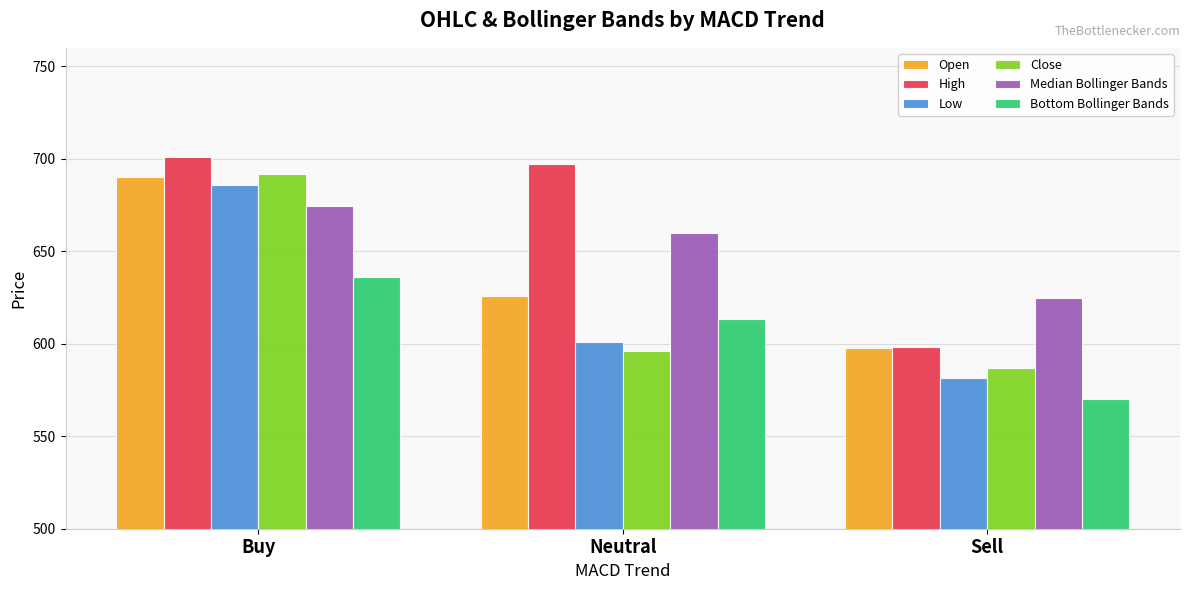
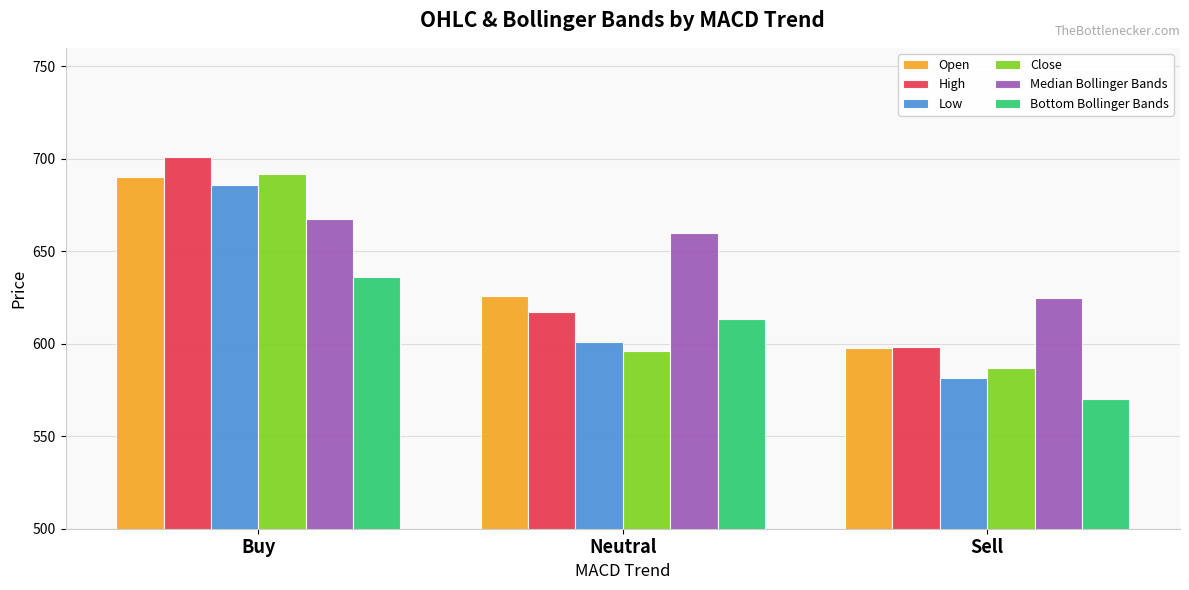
Median Bollinger Bands, Buy: 674 -> 667
High, Neutral: 697 -> 617
